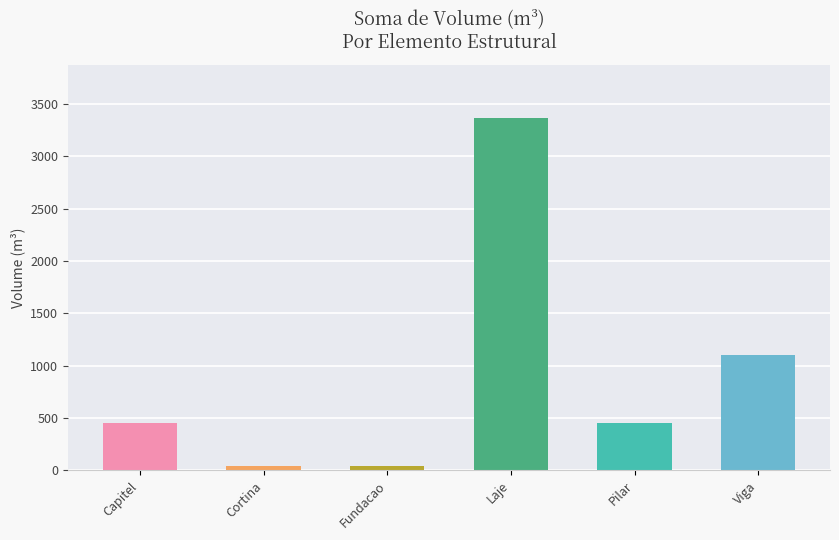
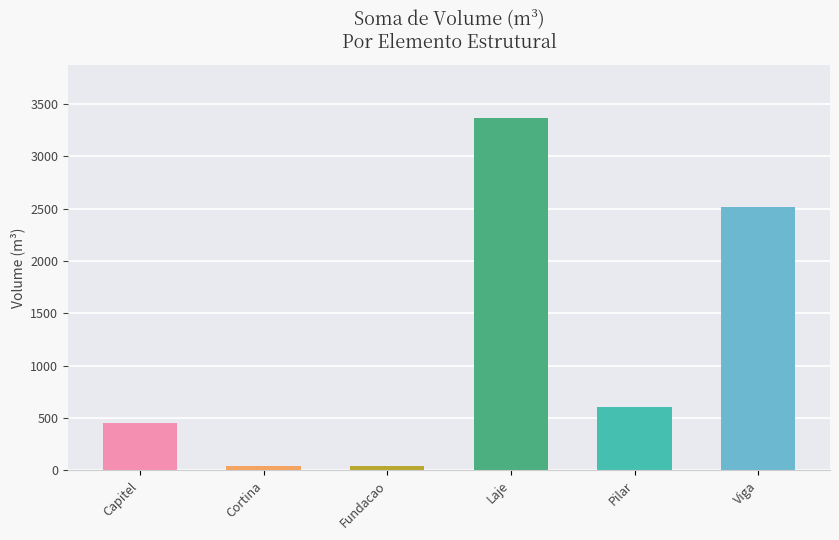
Pilar: 450 -> 610
Viga: 1110 -> 2510
